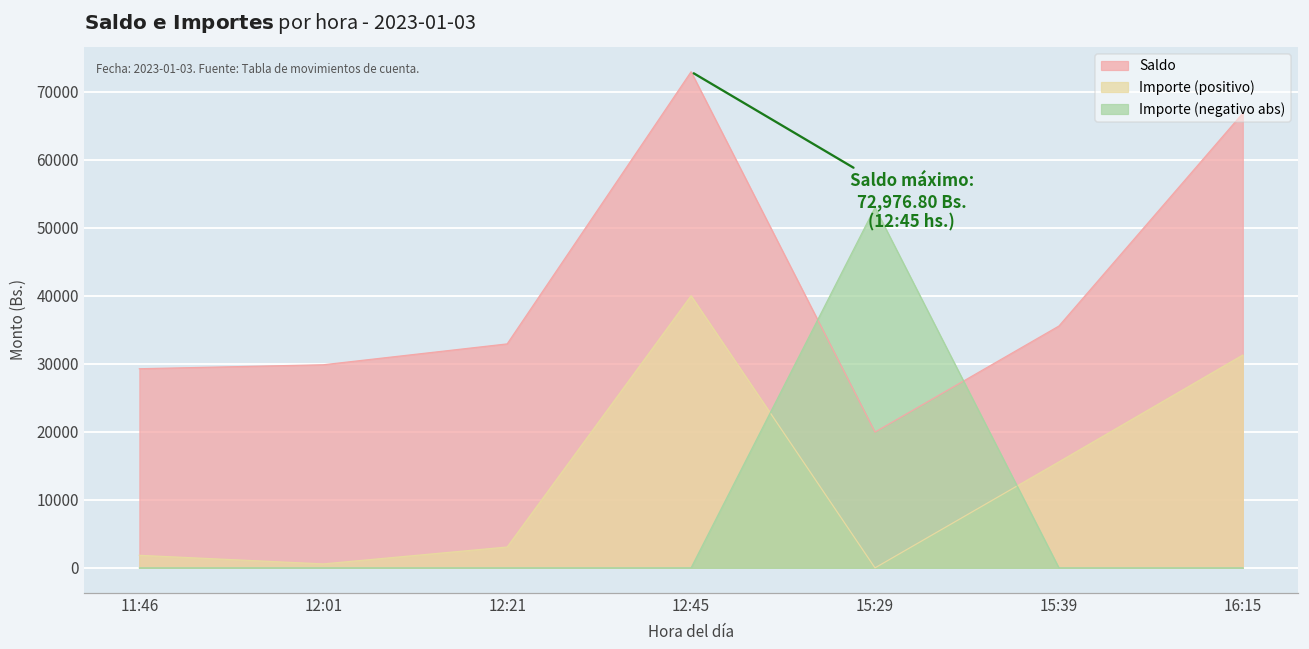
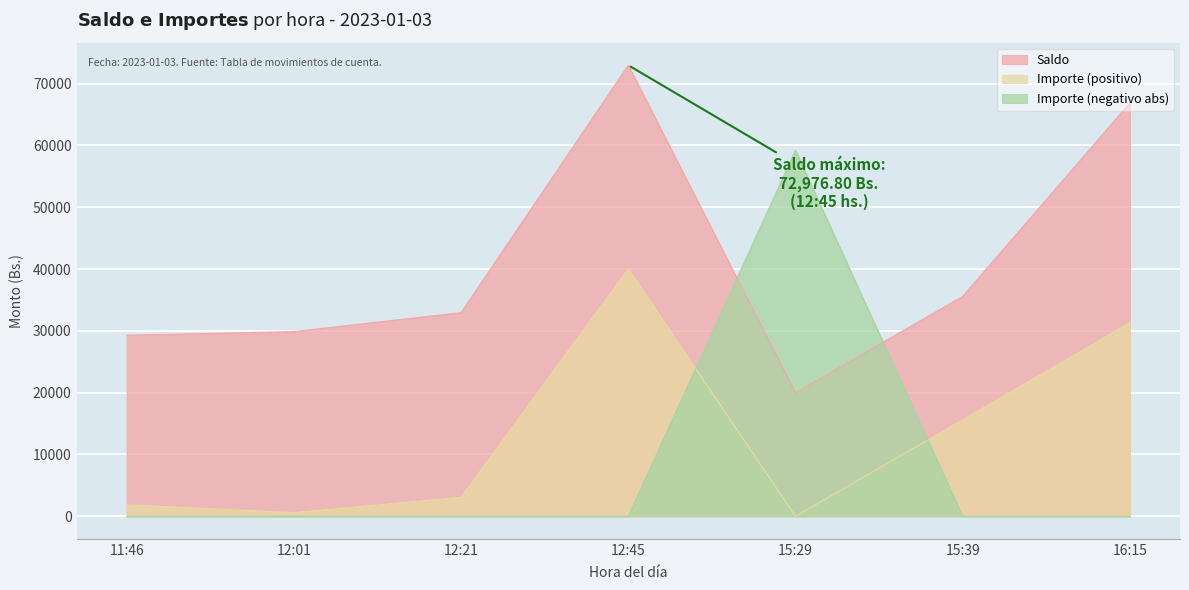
Importe (negativo abs), 15:29: 53000 -> 59000
